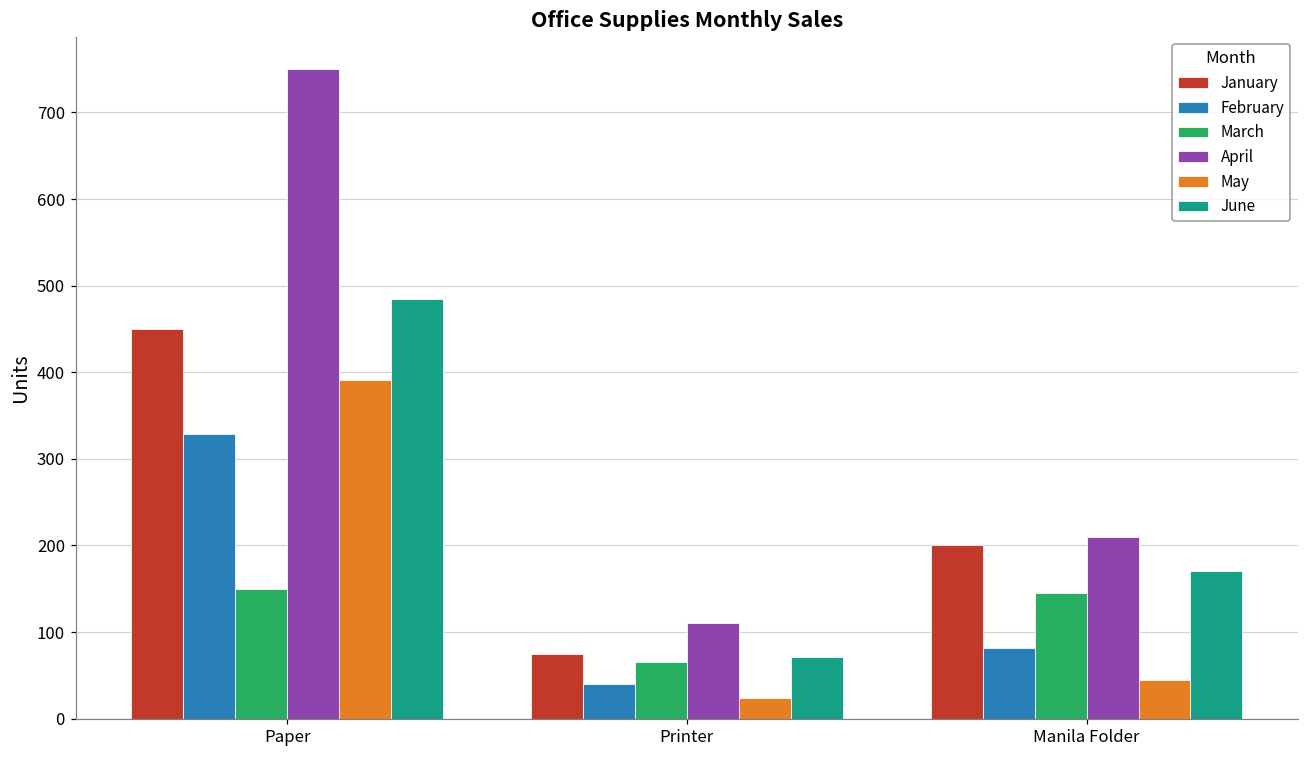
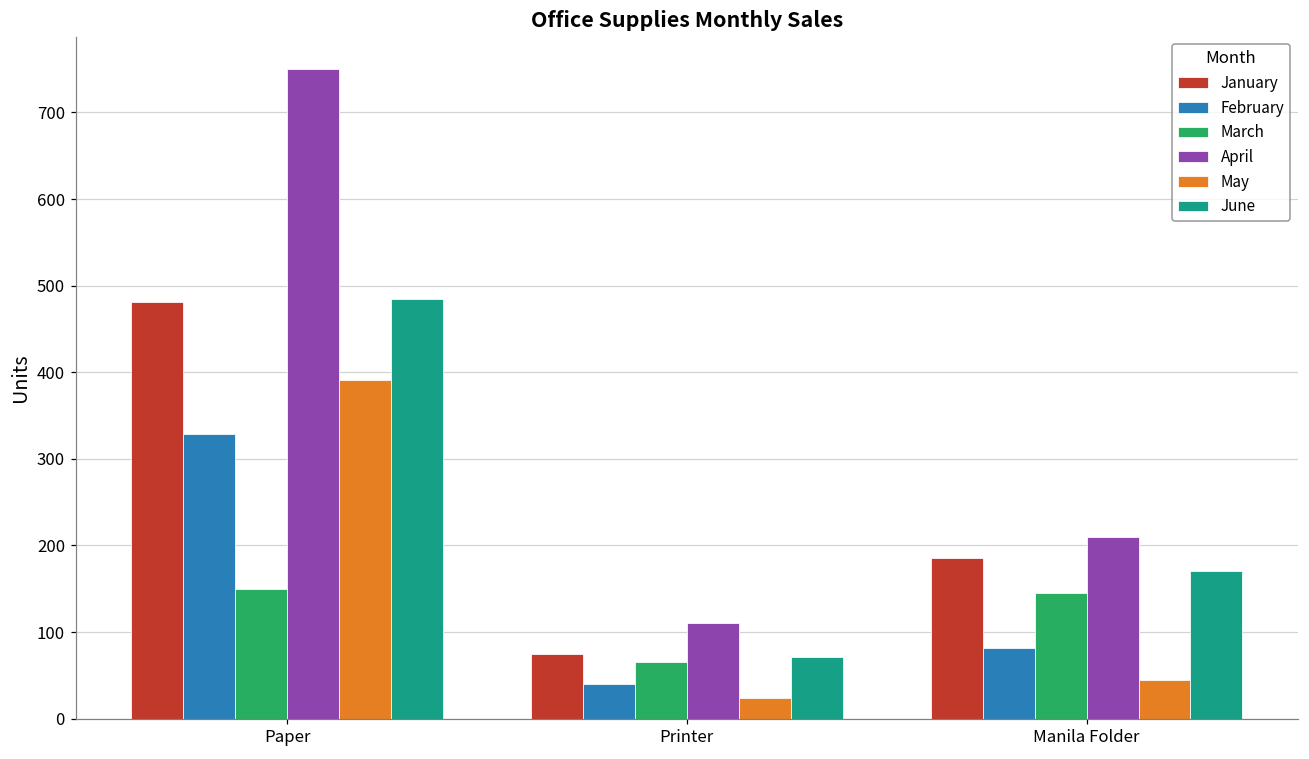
January, Paper: 450 -> 480
January, Manila Folder: 200 -> 190
